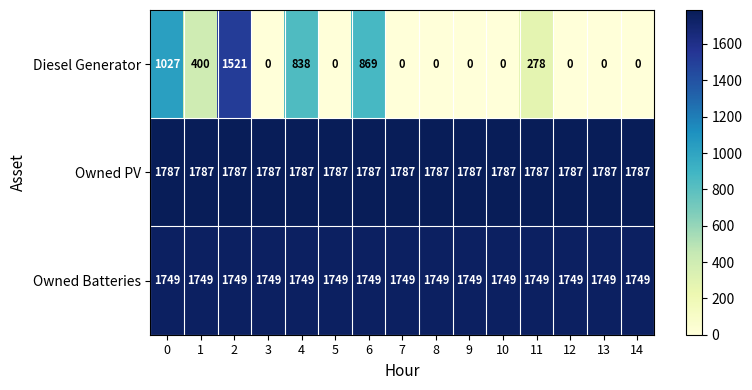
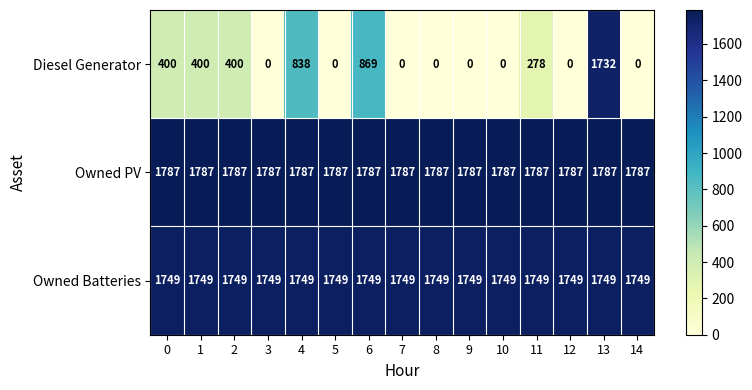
Diesel Generator, 0: 1027 -> 400
Diesel Generator, 2: 1521 -> 400
Diesel Generator, 13: 0 -> 1732
